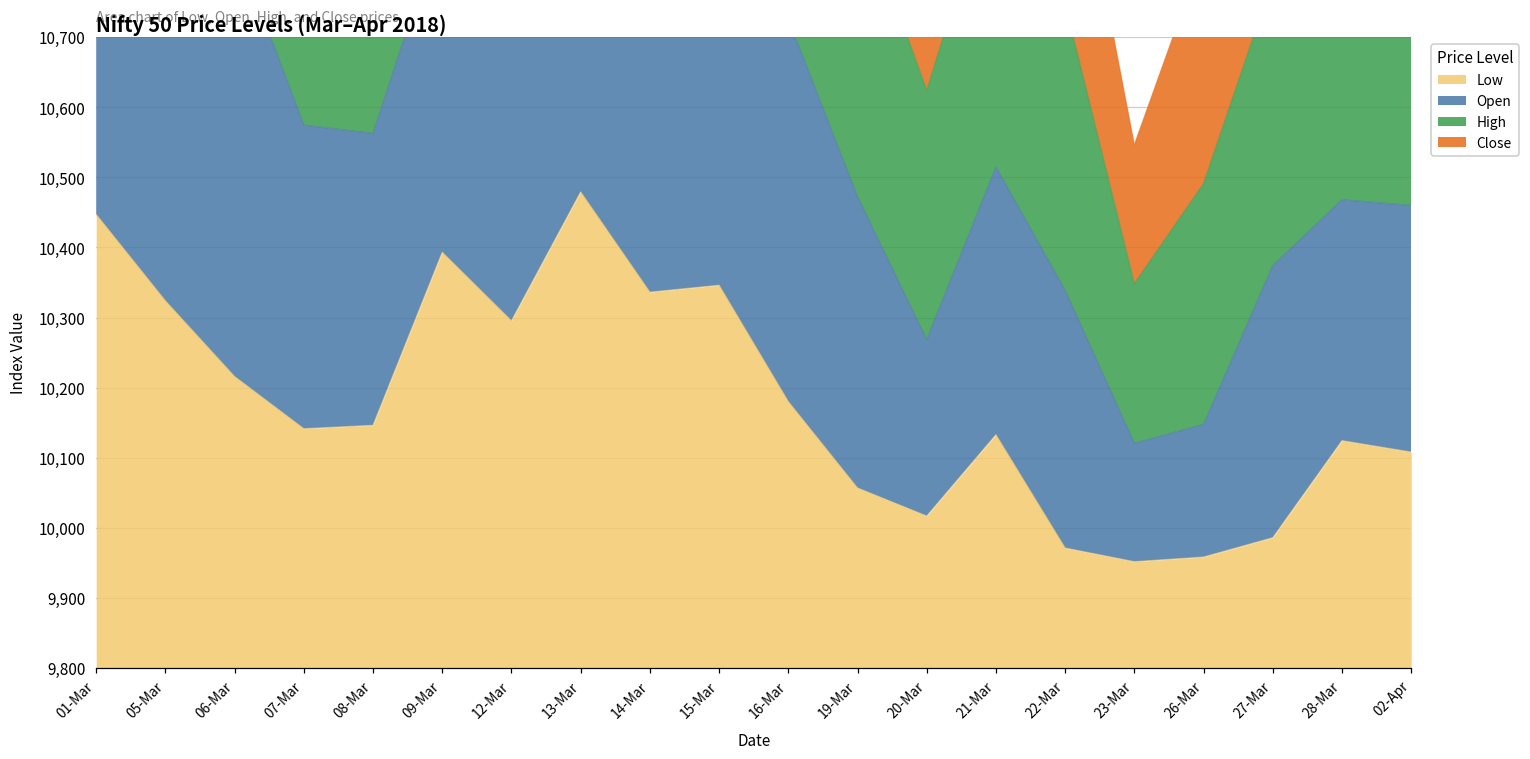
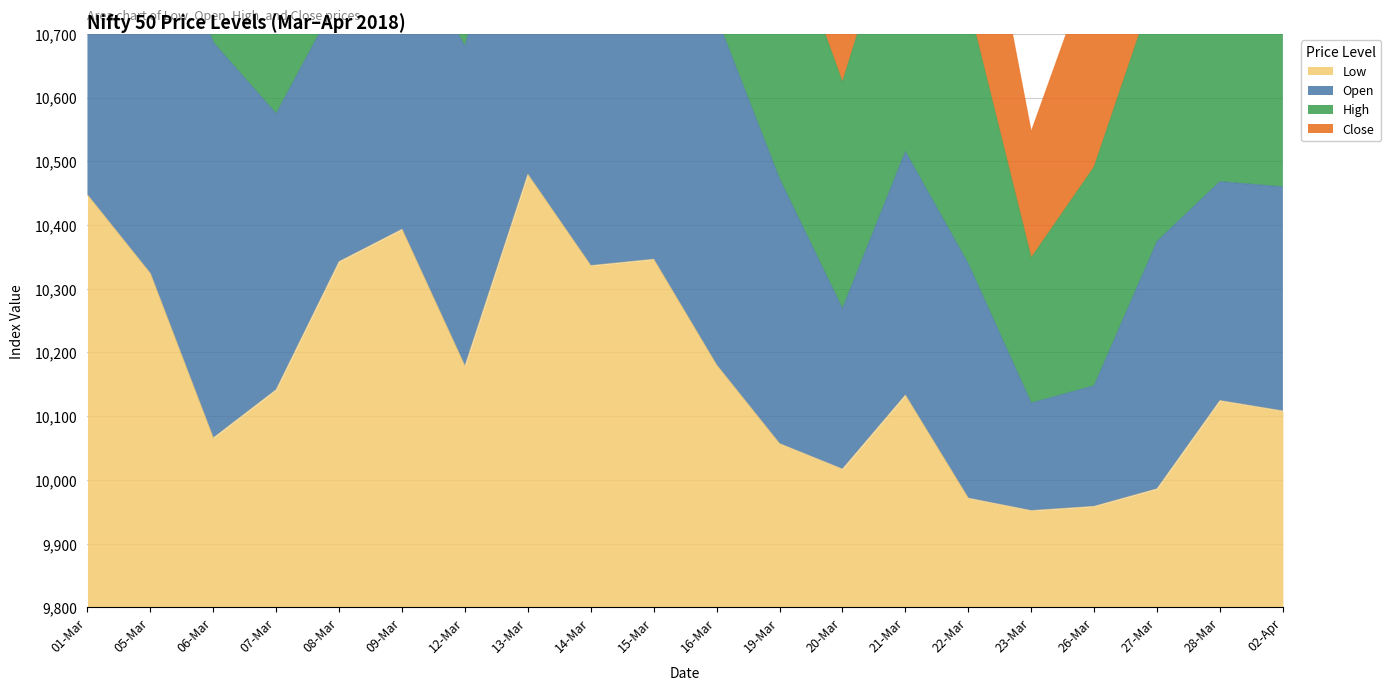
Low, 06-Mar: 10,220 -> 10,070
Low, 08-Mar: 10,150 -> 10,340
Low, 12-Mar: 10,300 -> 10,180
